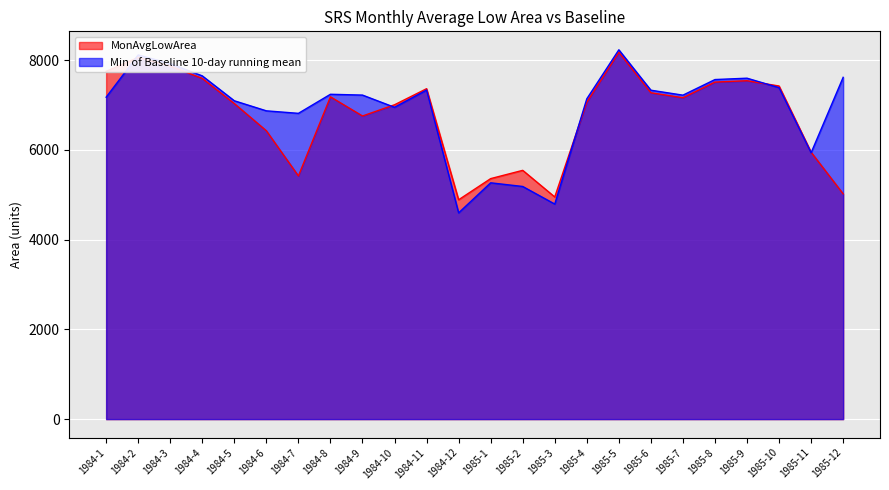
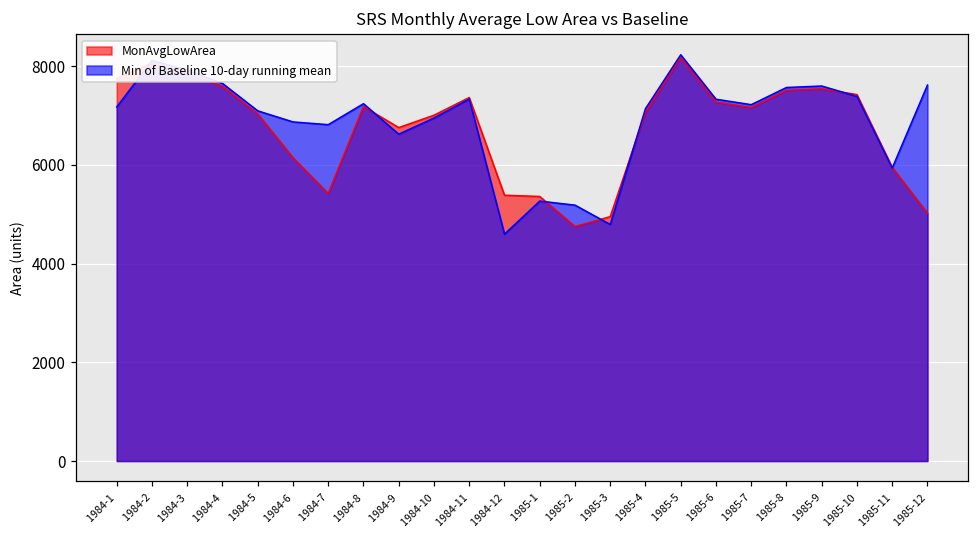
MonAvgLowArea, 1984-6: 6400 -> 6100
Min of Baseline 10-day running mean, 1984-9: 7200 -> 6600
MonAvgLowArea, 1984-12: 4900 -> 5400
MonAvgLowArea, 1985-2: 5500 -> 4700
